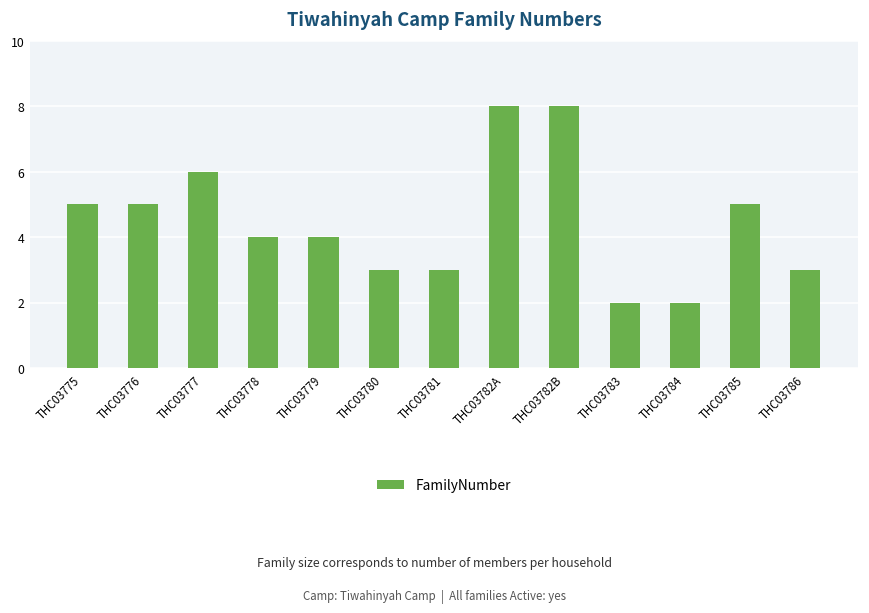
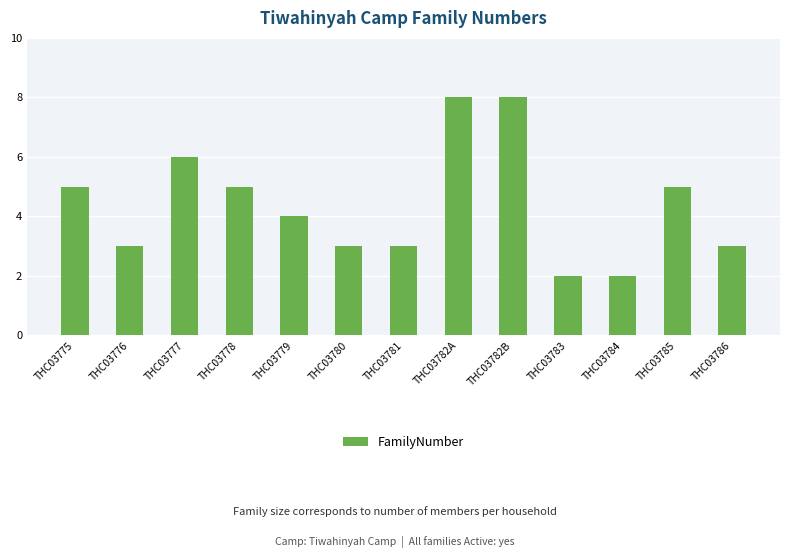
THC03776: 5 -> 3
THC03778: 4 -> 5
